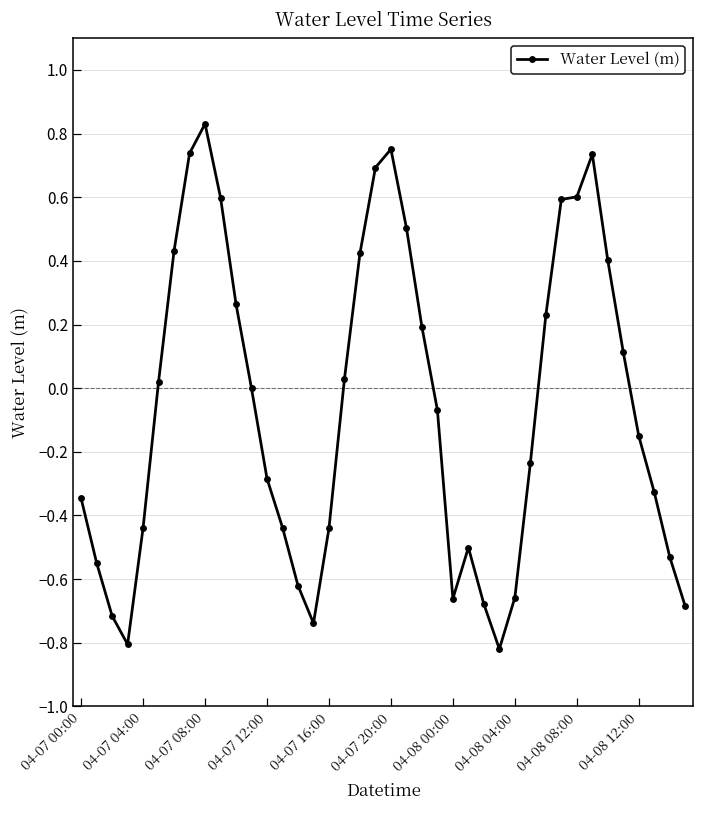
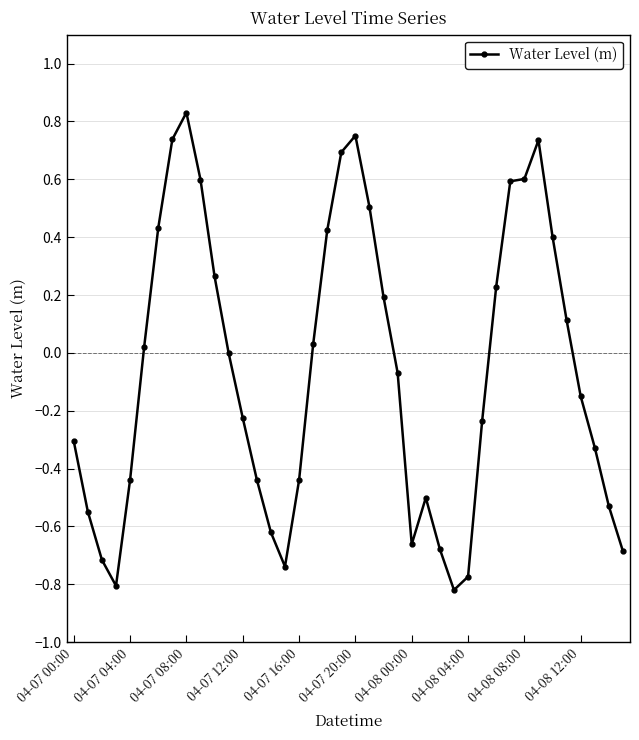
04-07 00:00: -0.35 -> -0.31
04-07 12:00: -0.28 -> -0.22
04-08 04:00: -0.66 -> -0.77
